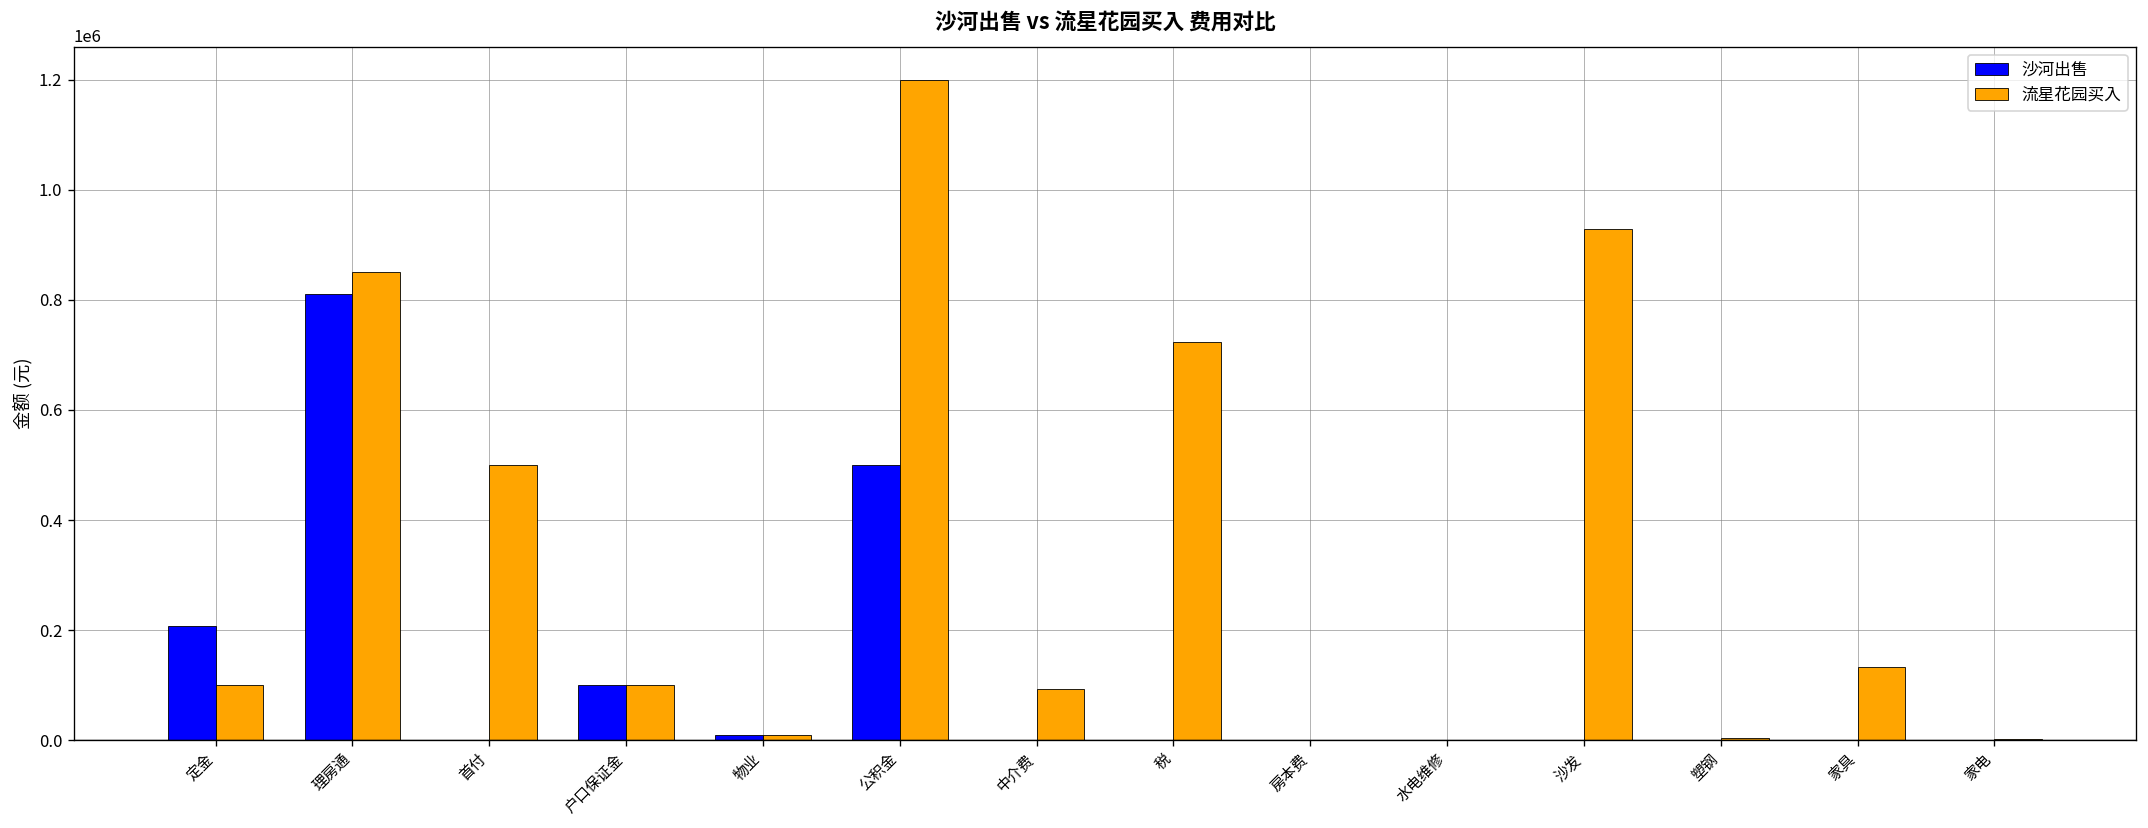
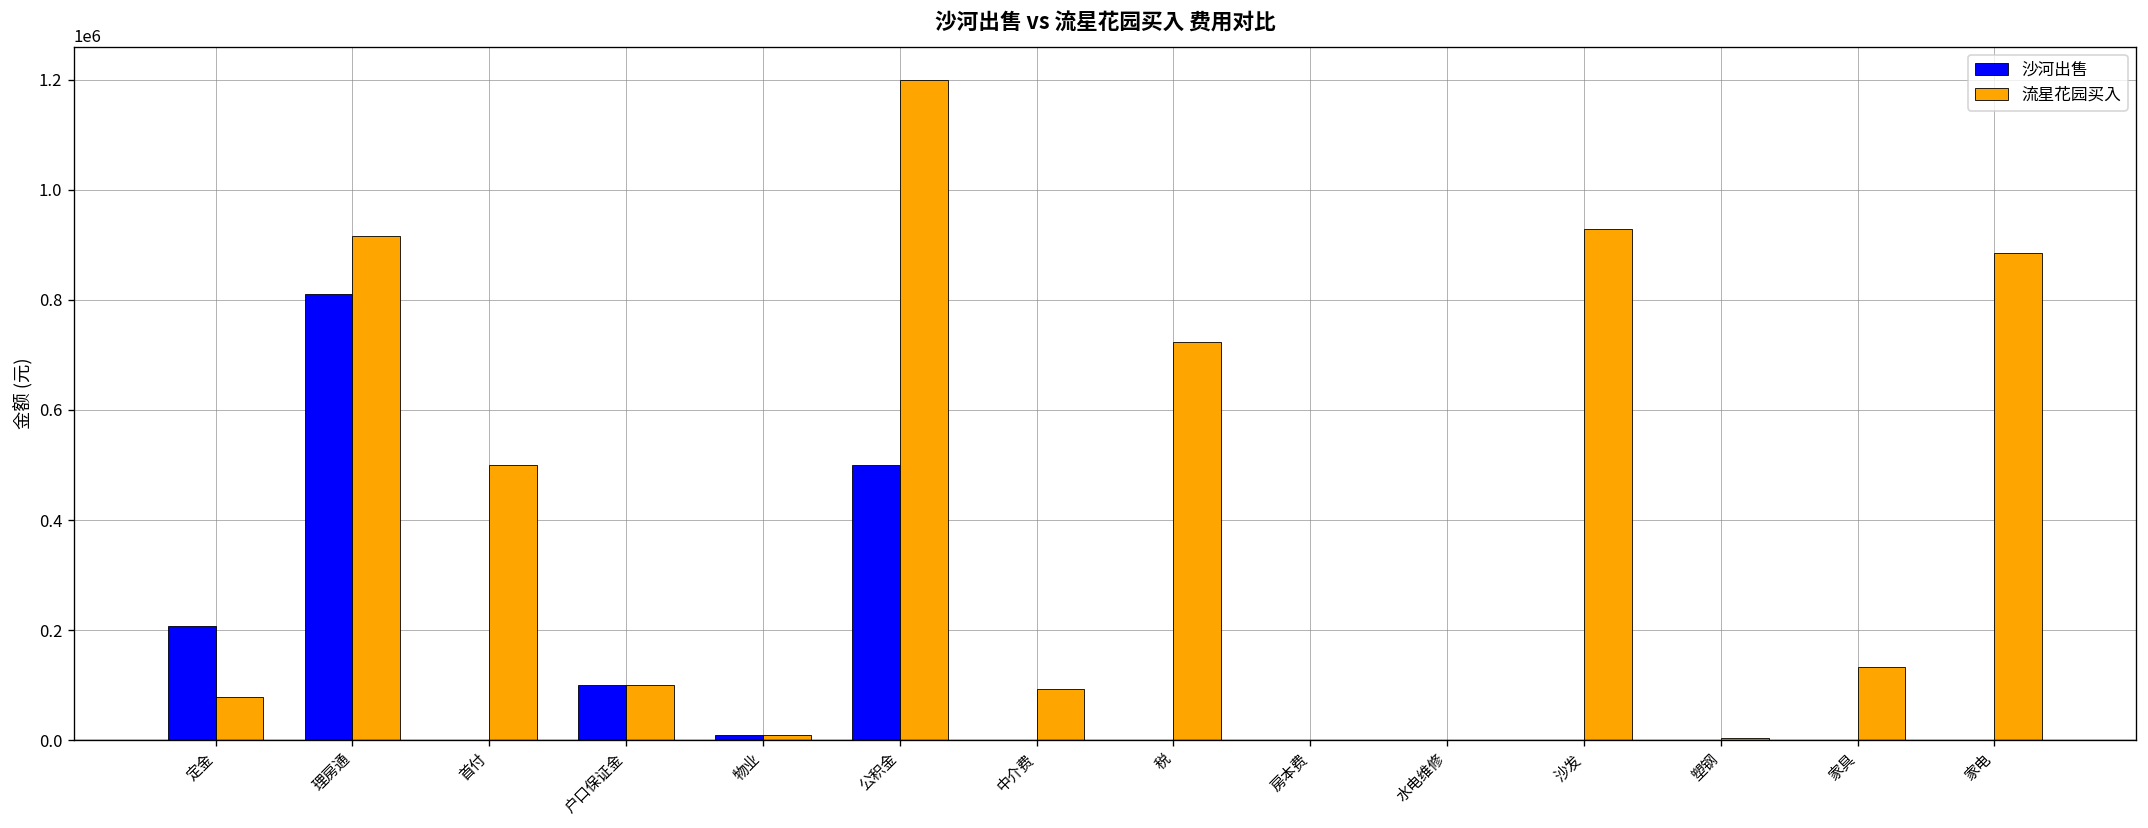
流星花园买入, 定金: 100000 -> 80000
流星花园买入, 理房通: 850000 -> 920000
流星花园买入, 家电: 0 -> 880000
